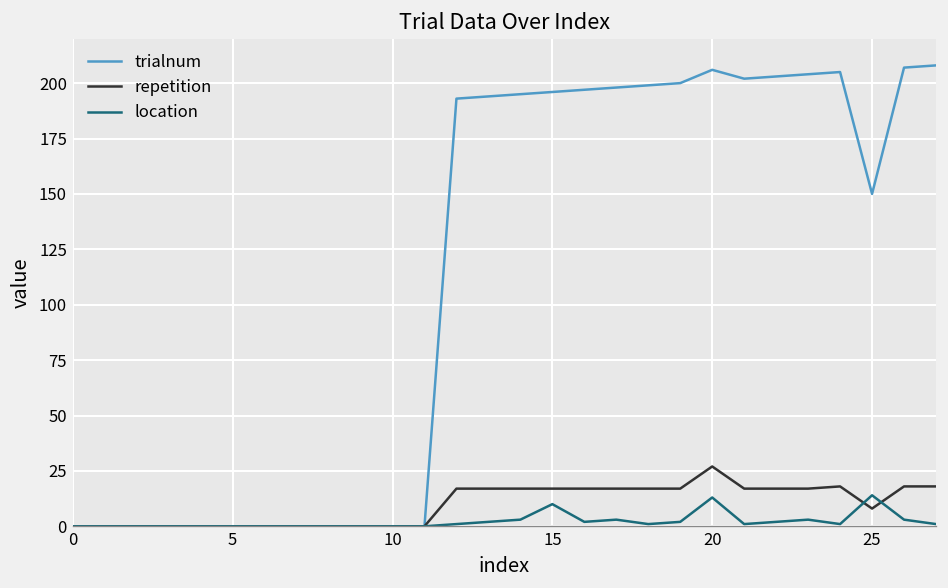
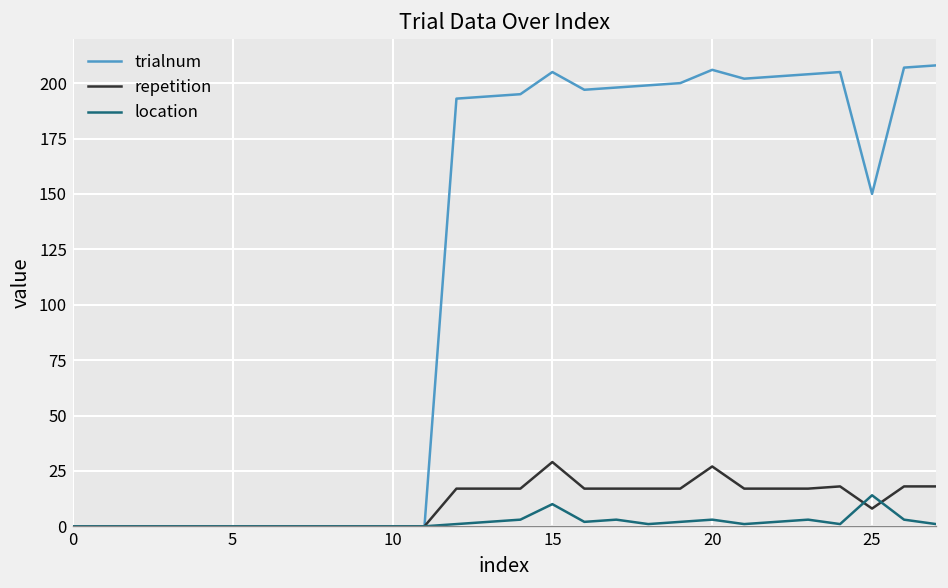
trialnum, 15: 196 -> 205
repetition, 15: 17 -> 29
location, 20: 13 -> 3
